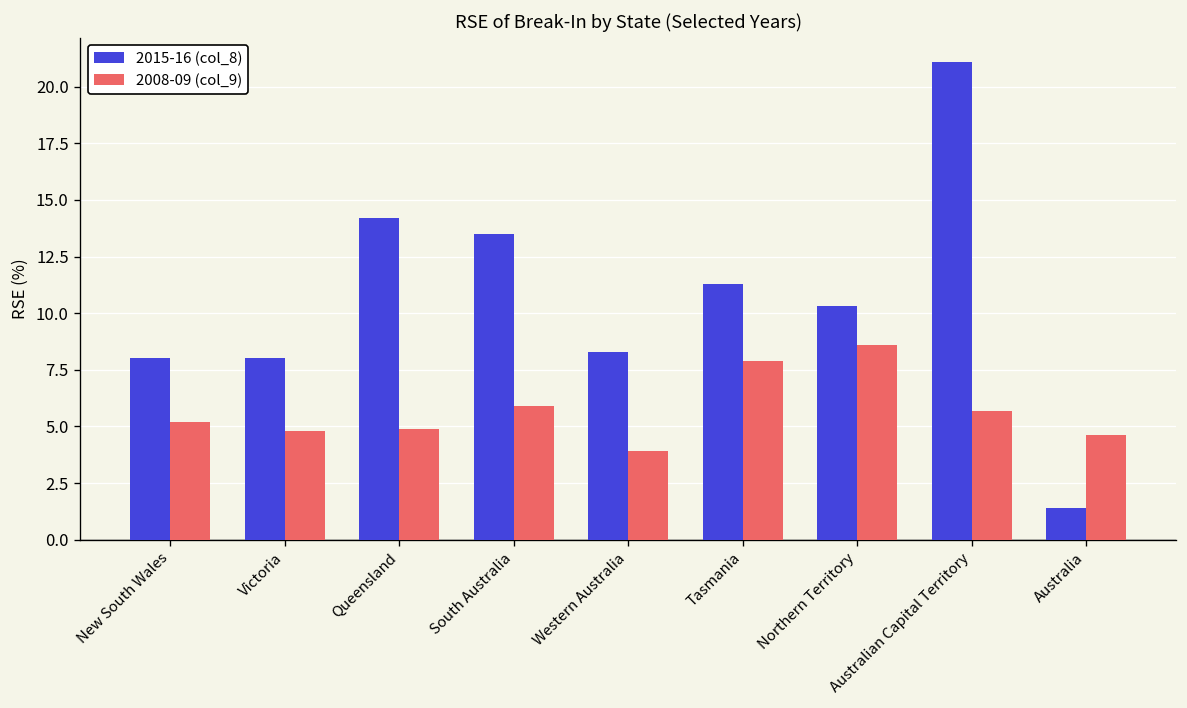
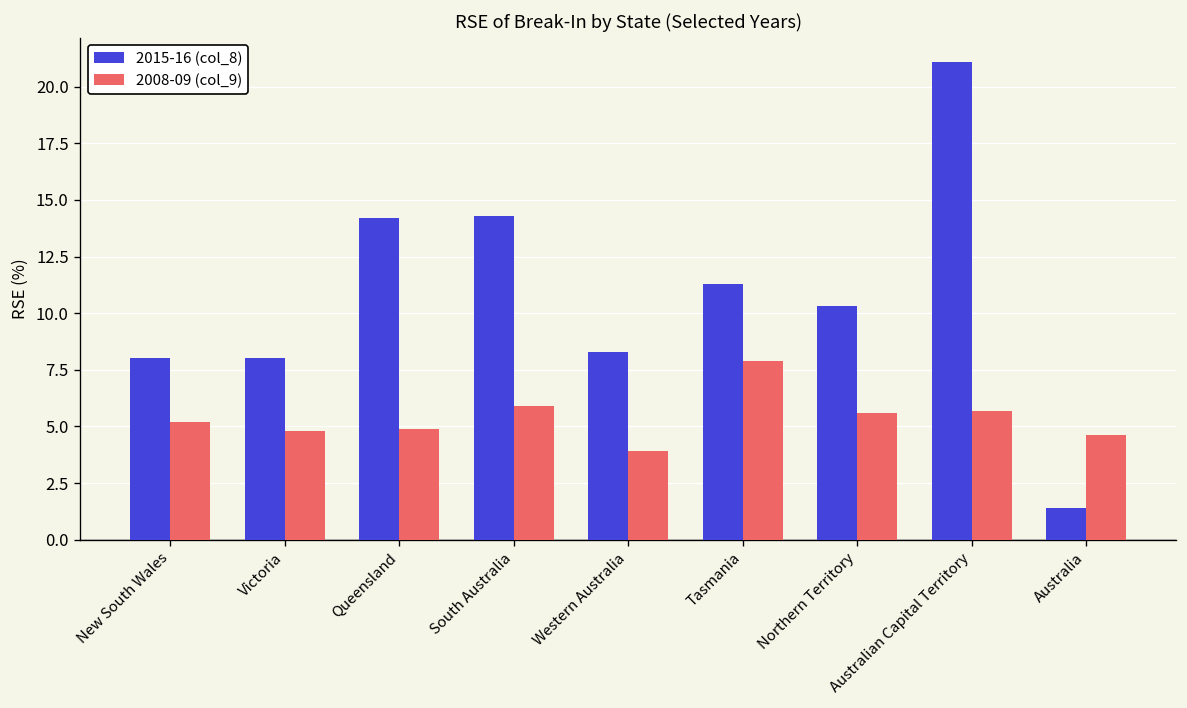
2015-16 (col_8), South Australia: 13.5 -> 14.3
2008-09 (col_9), Northern Territory: 8.6 -> 5.6
